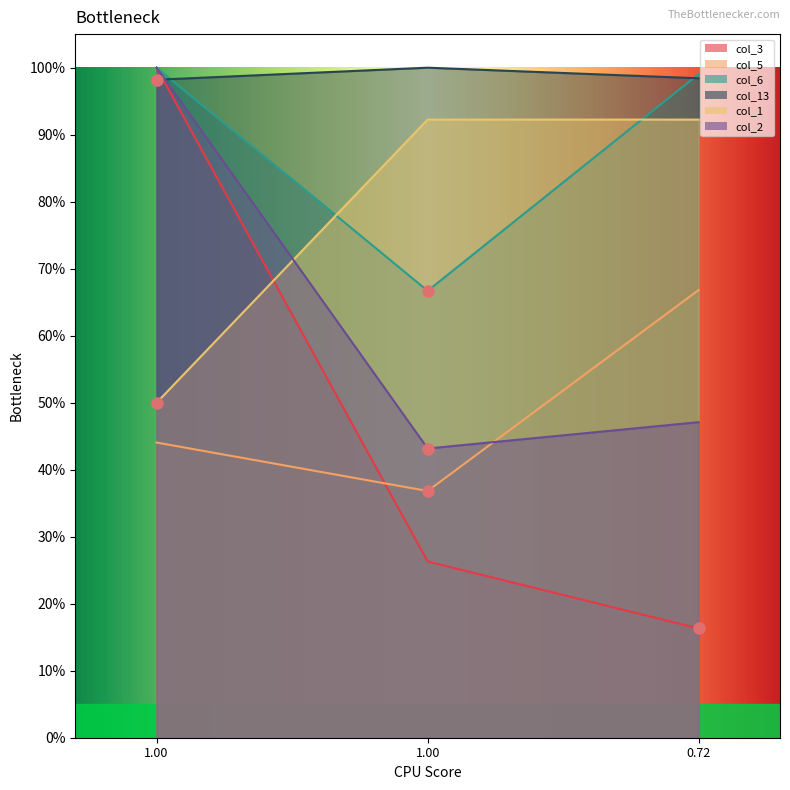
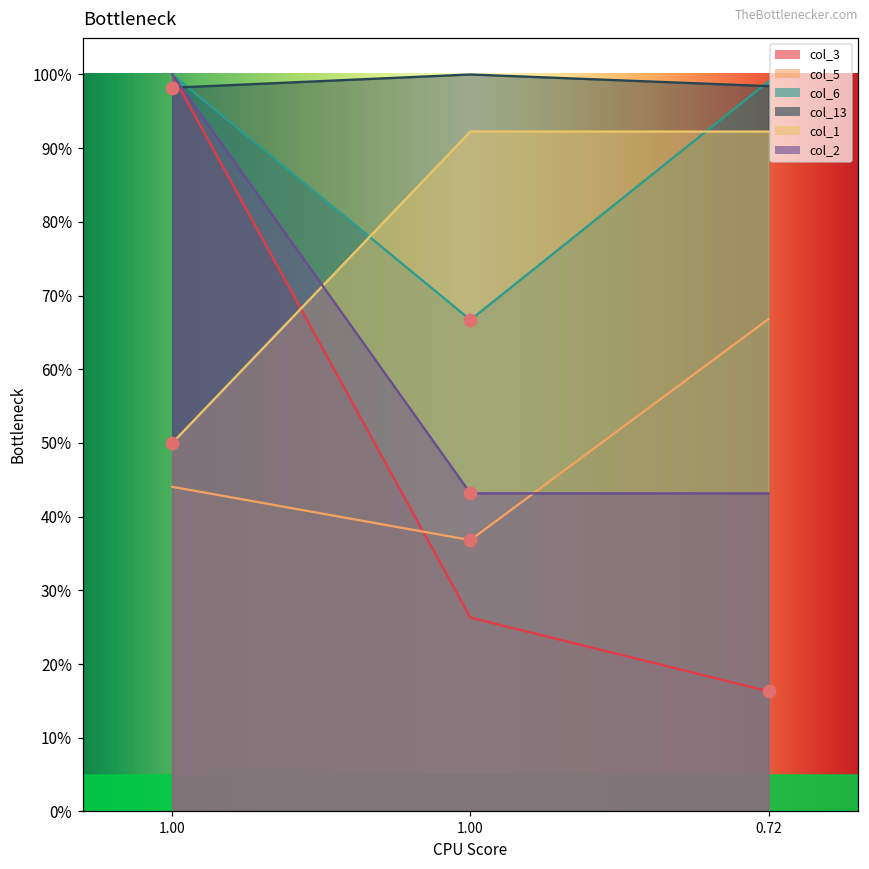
col_2, 0.72: 47% -> 43%
